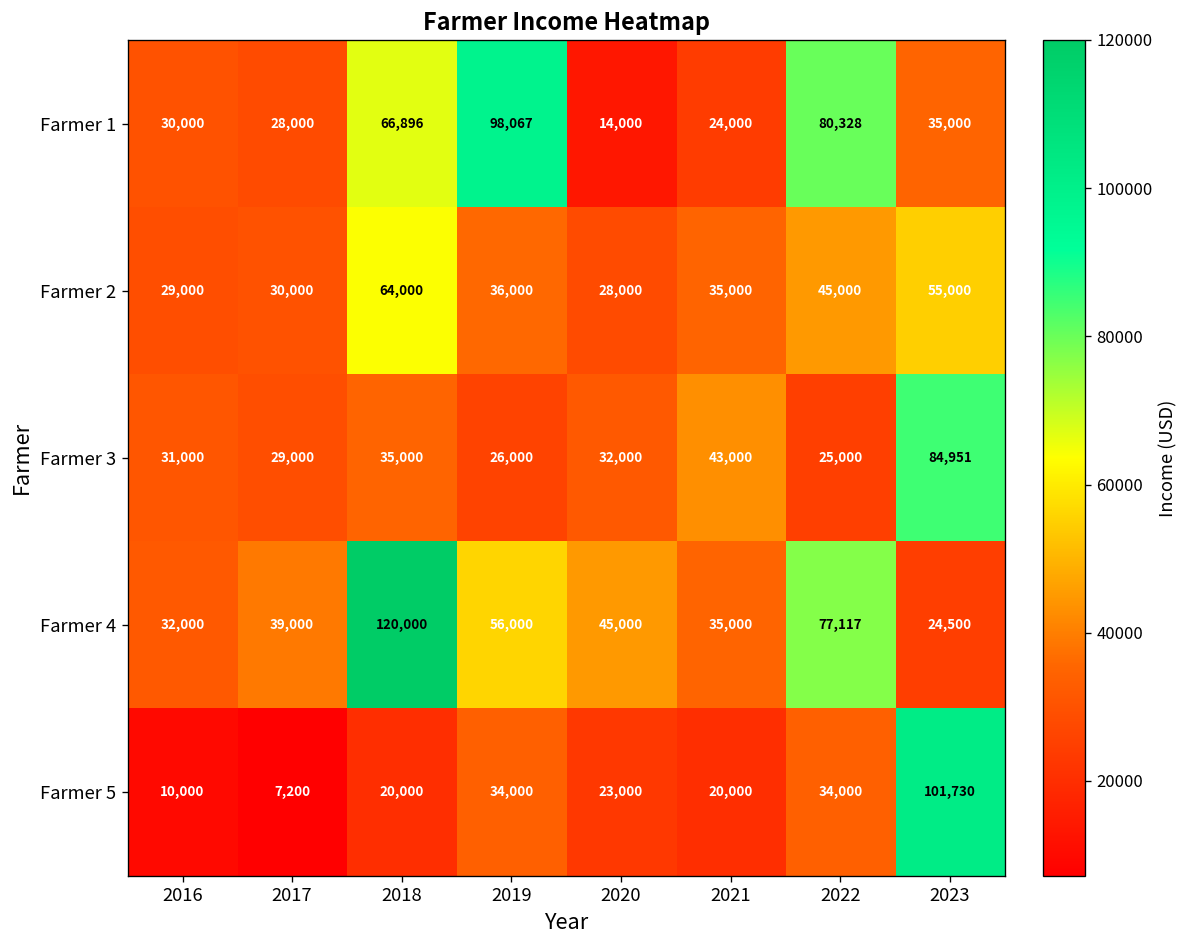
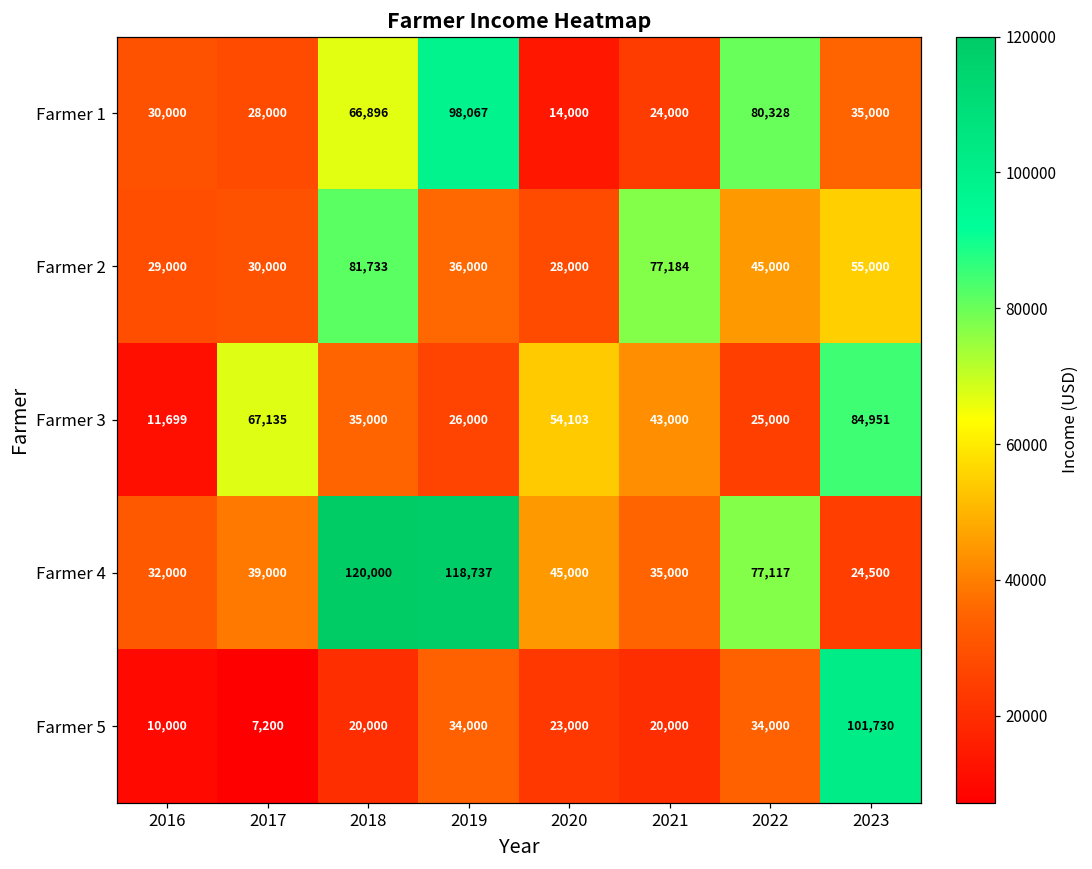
Farmer 2, 2018: 64,000 -> 81,733
Farmer 2, 2021: 35,000 -> 77,184
Farmer 3, 2016: 31,000 -> 11,699
Farmer 3, 2017: 29,000 -> 67,135
Farmer 3, 2020: 32,000 -> 54,103
Farmer 4, 2019: 56,000 -> 118,737
